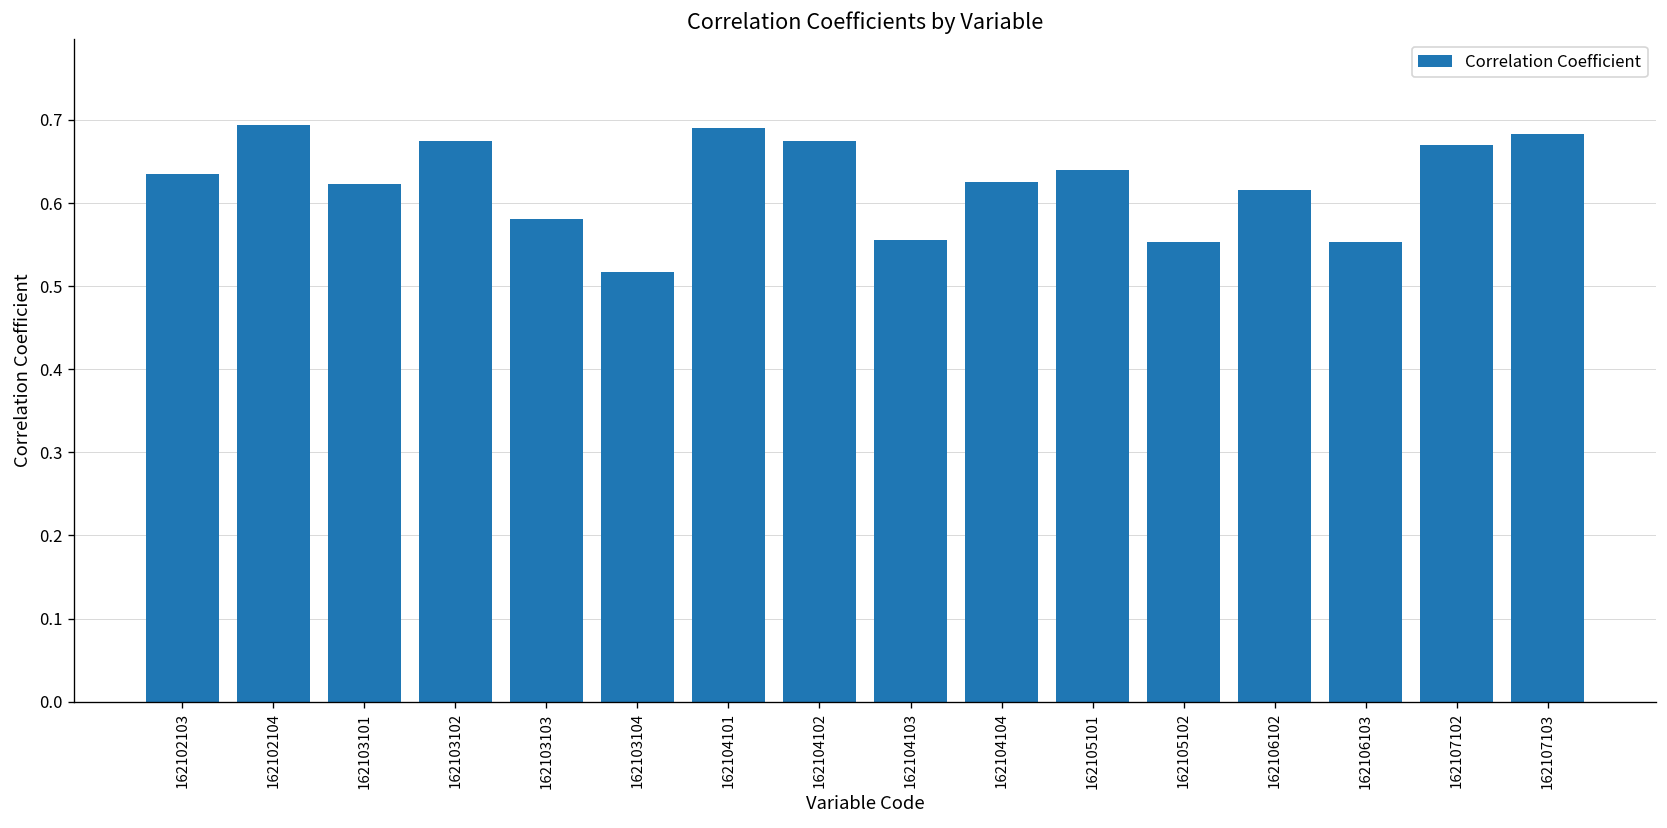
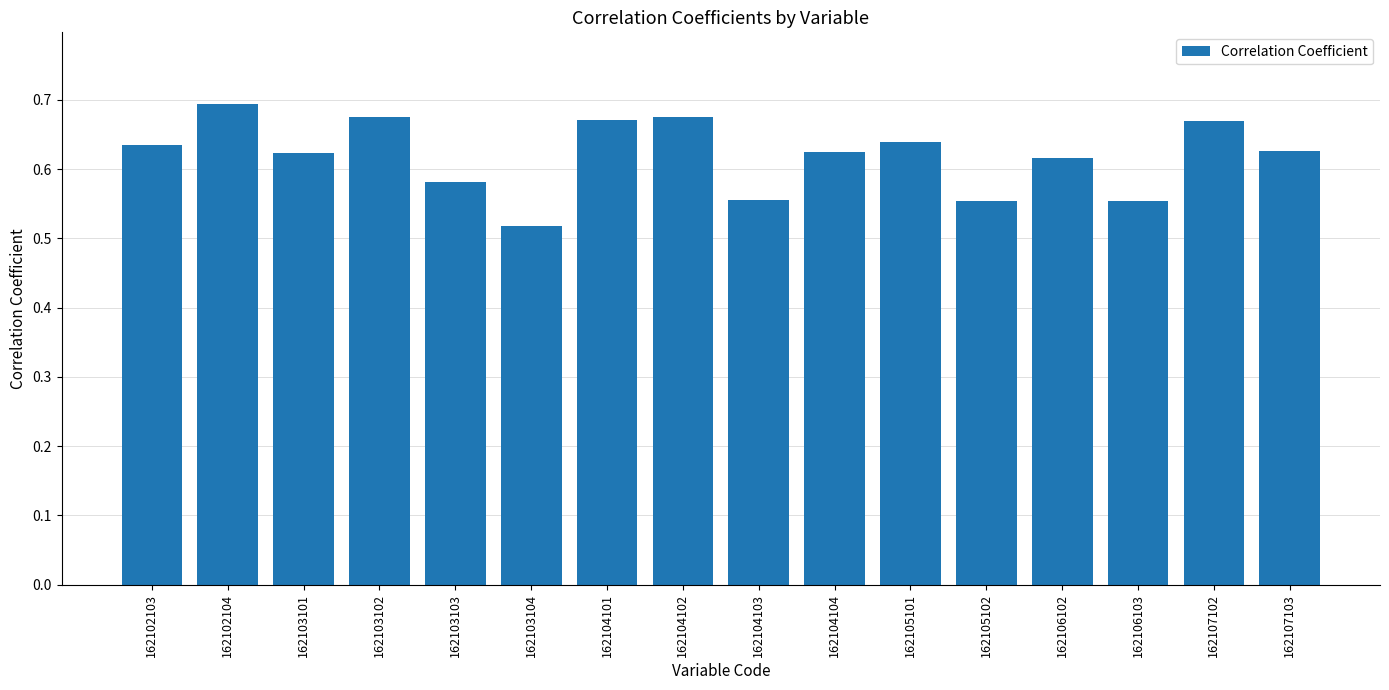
162104101: 0.69 -> 0.67
162107103: 0.68 -> 0.63
